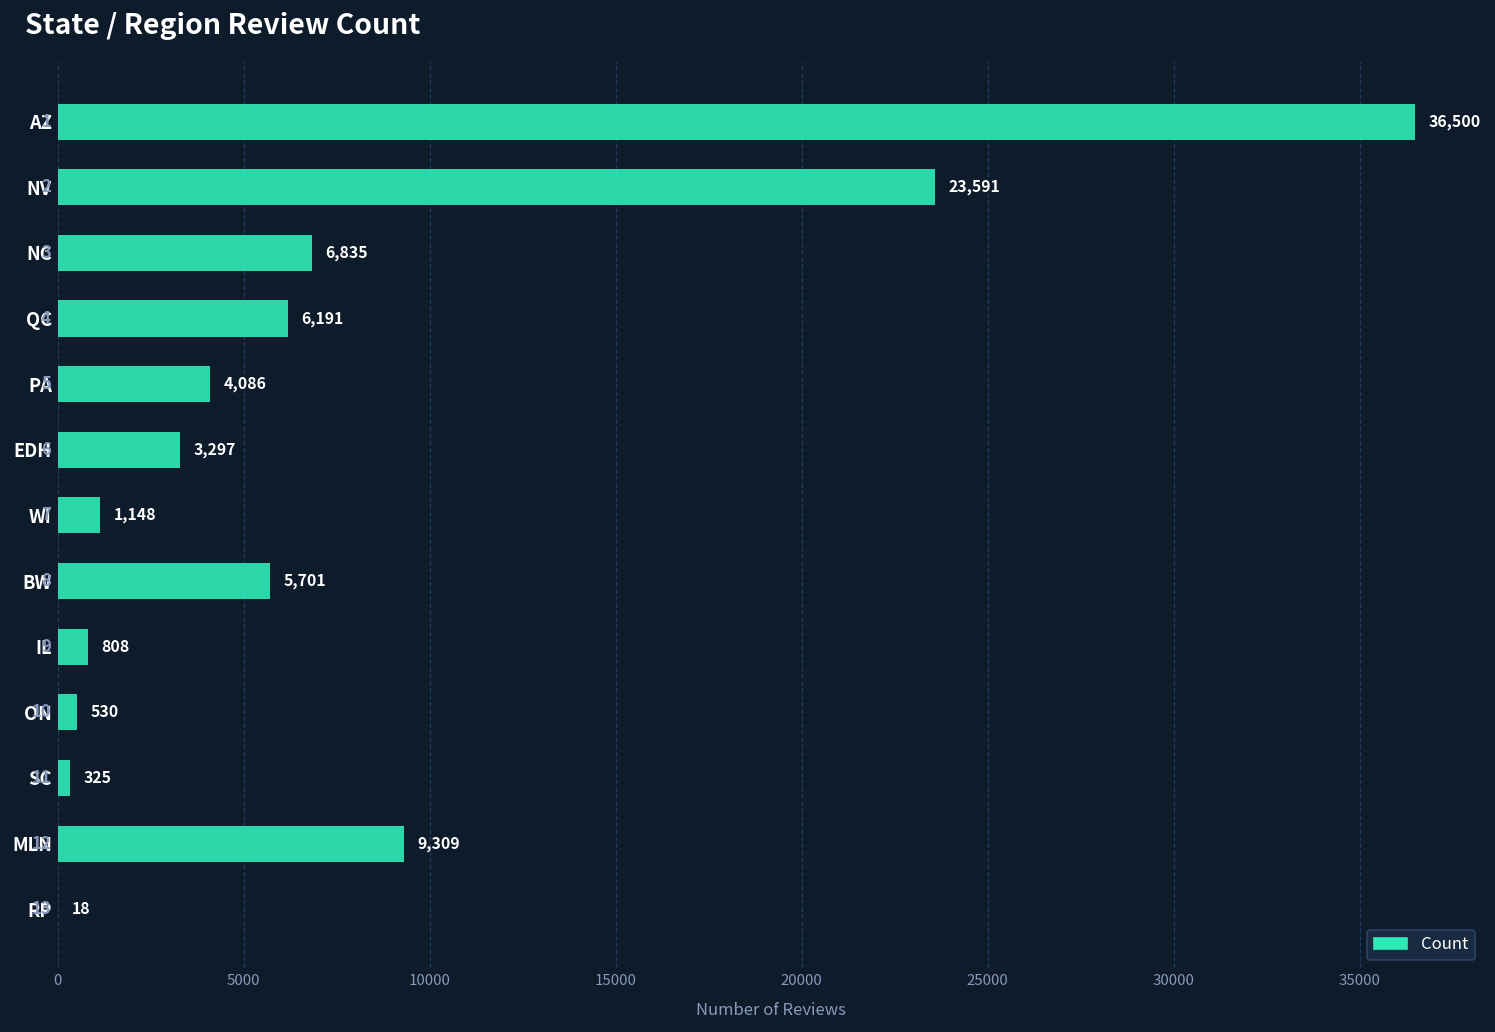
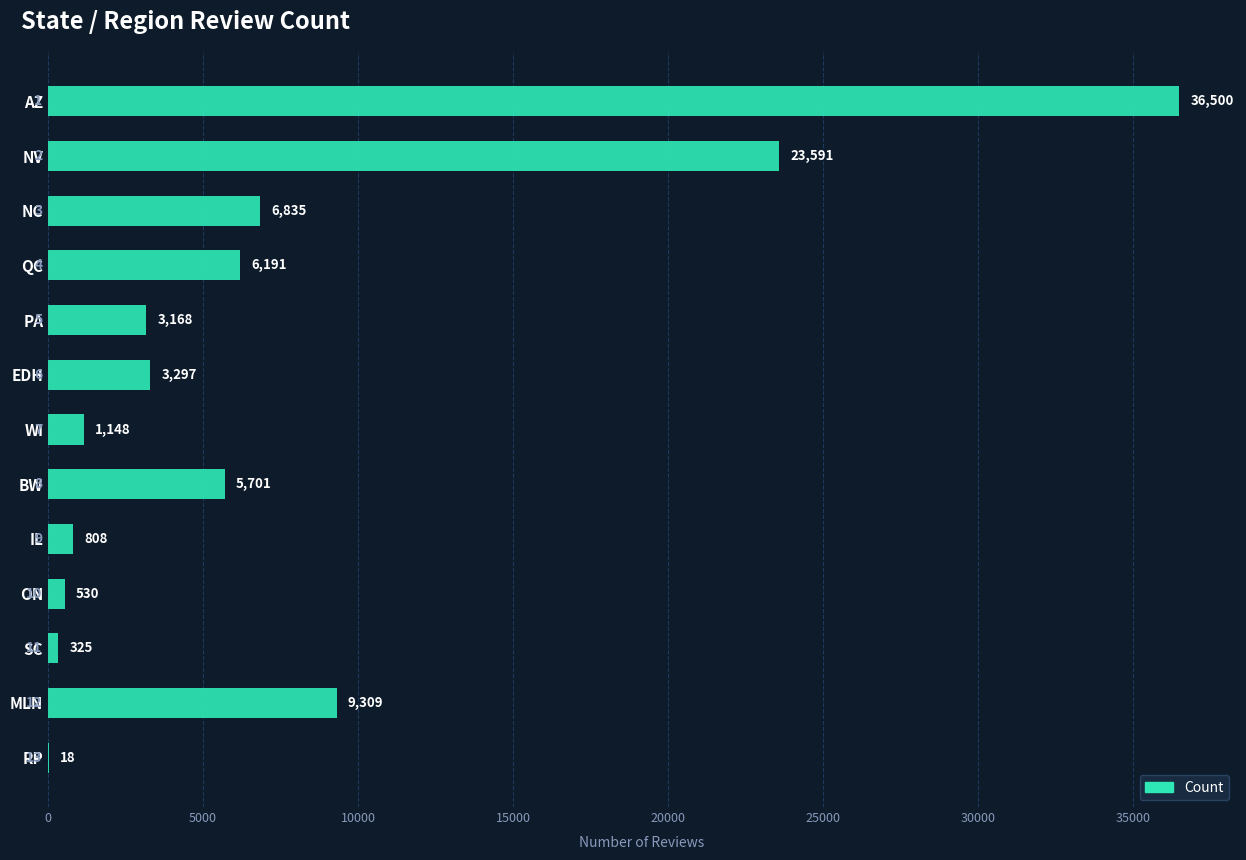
PA: 4,086 -> 3,168
